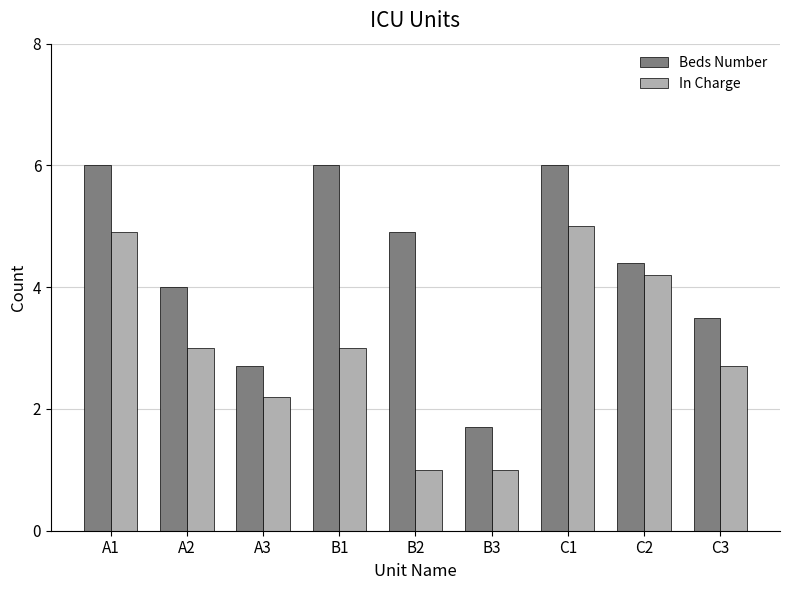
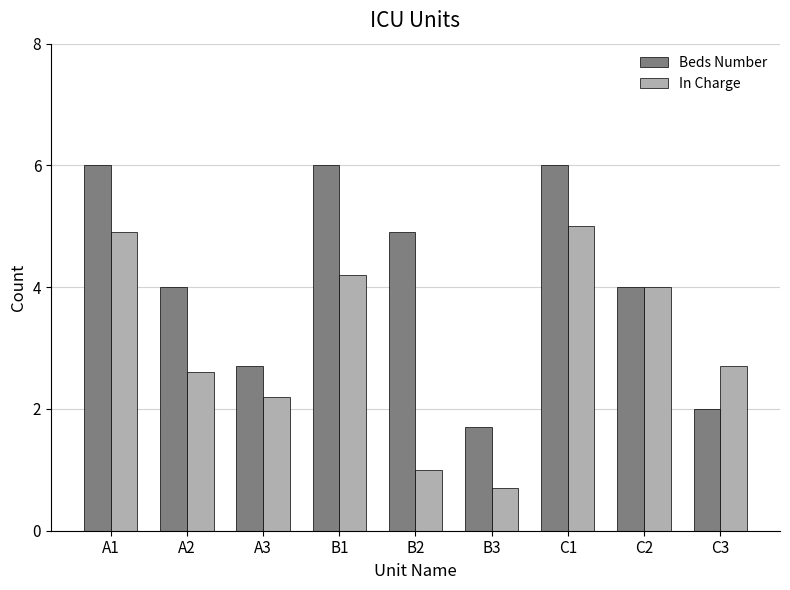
In Charge, A2: 3.0 -> 2.6
In Charge, B1: 3.0 -> 4.2
In Charge, B3: 1.0 -> 0.7
Beds Number, C2: 4.4 -> 4.0
In Charge, C2: 4.2 -> 4.0
Beds Number, C3: 3.5 -> 2.0
